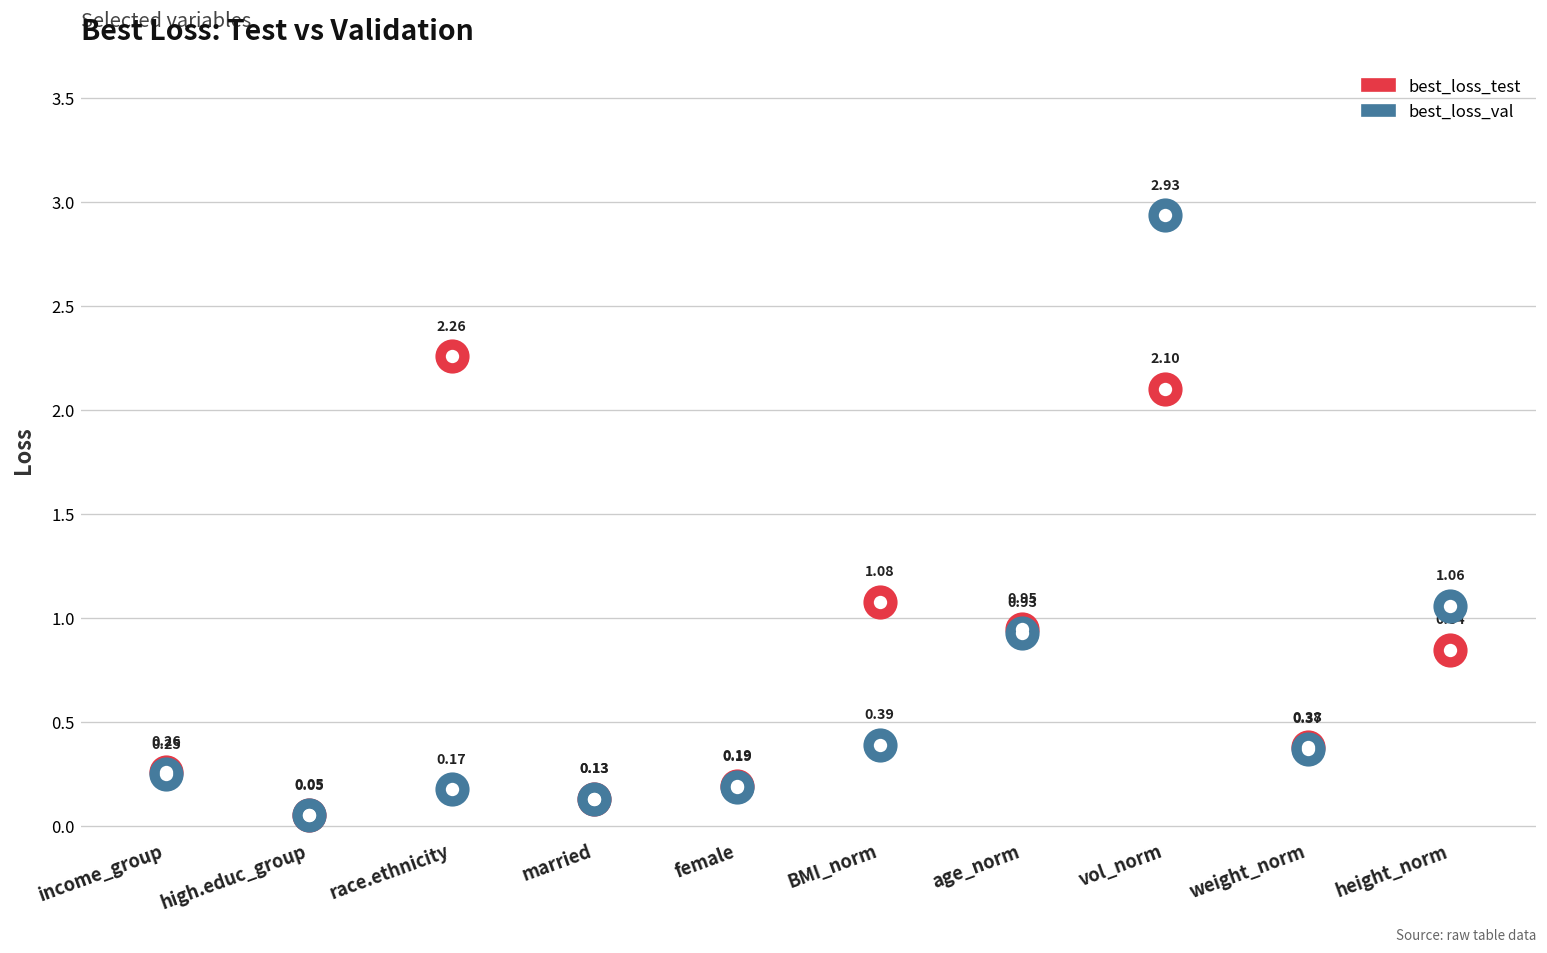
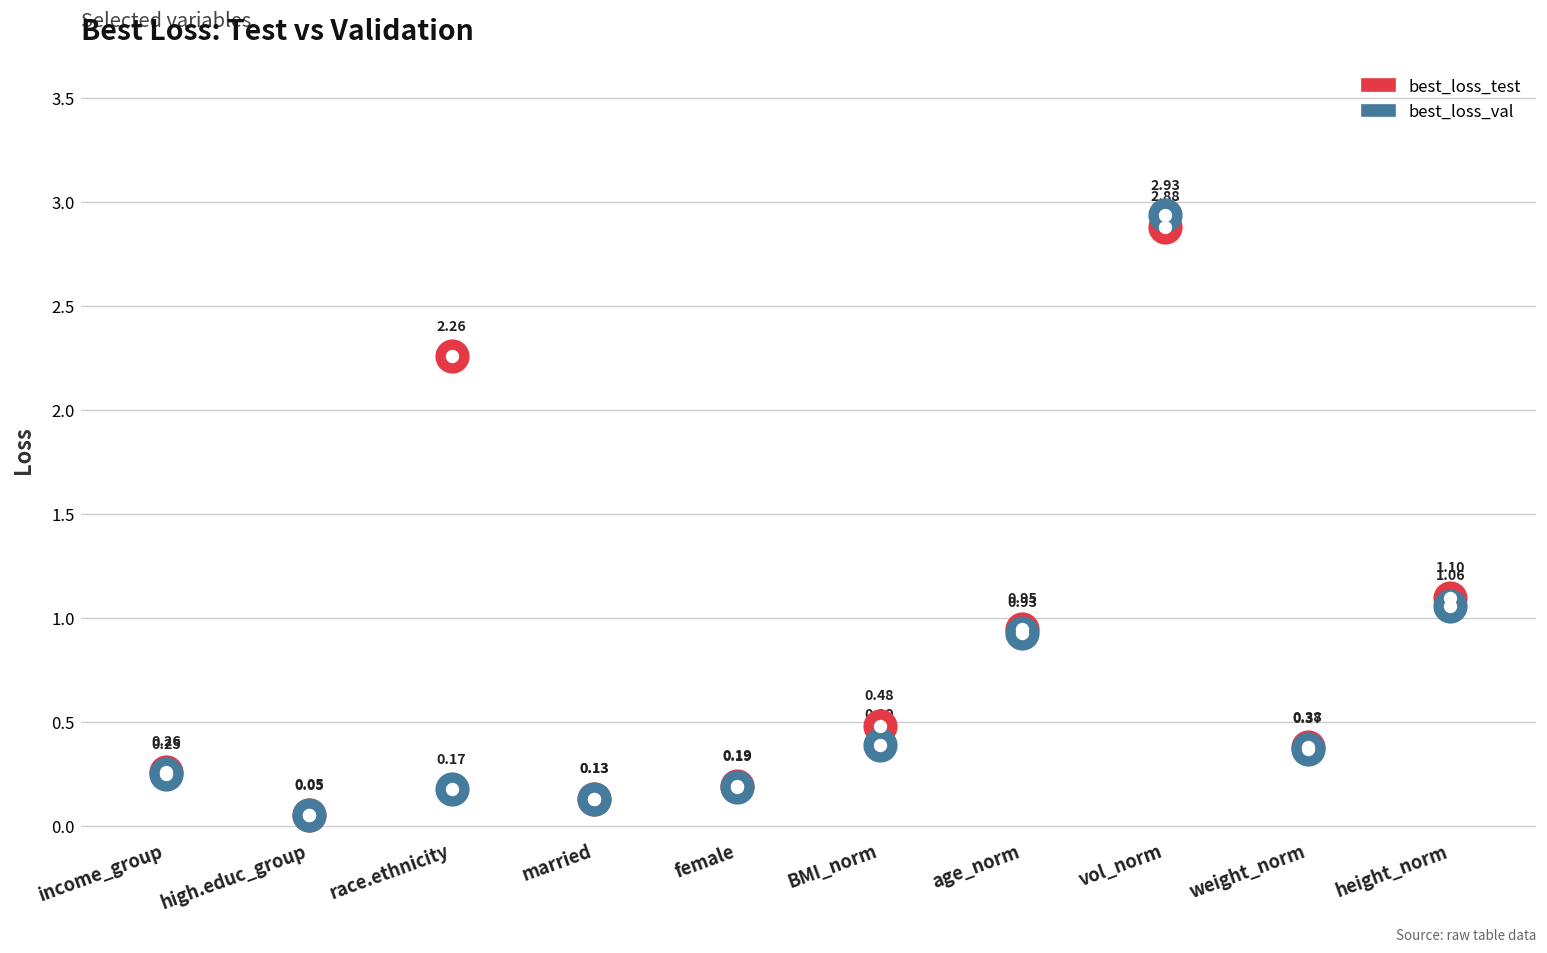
best_loss_test, BMI_norm: 1.08 -> 0.48
best_loss_test, vol_norm: 2.10 -> 2.88
best_loss_test, height_norm: 0.84 -> 1.10
